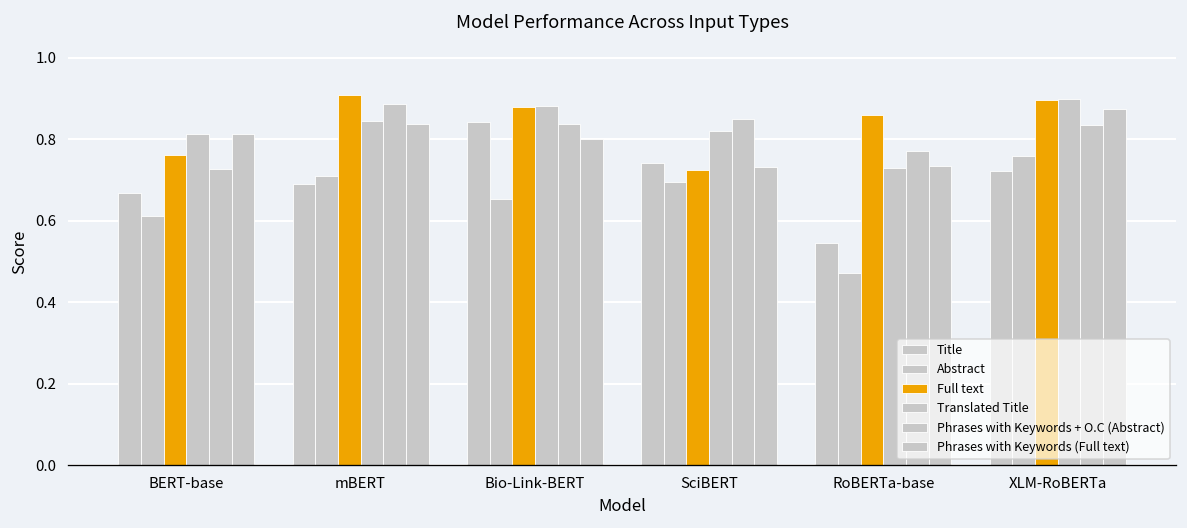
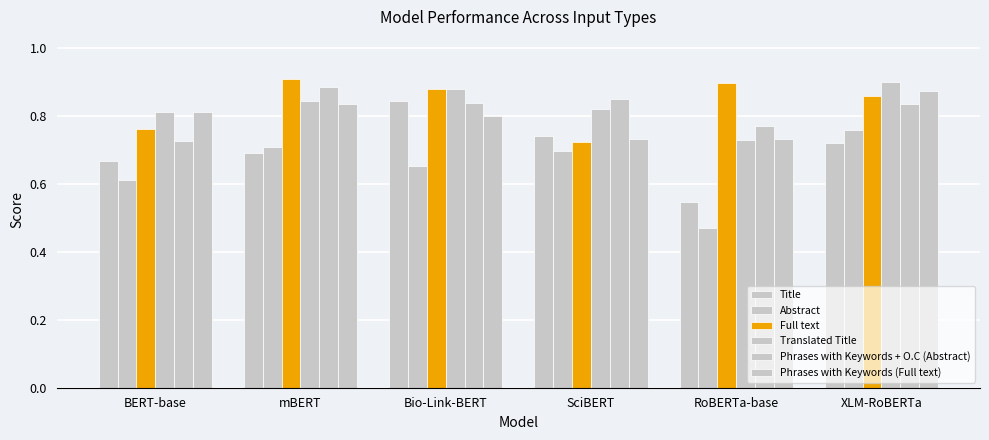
Full text, RoBERTa-base: 0.86 -> 0.90
Full text, XLM-RoBERTa: 0.90 -> 0.86
